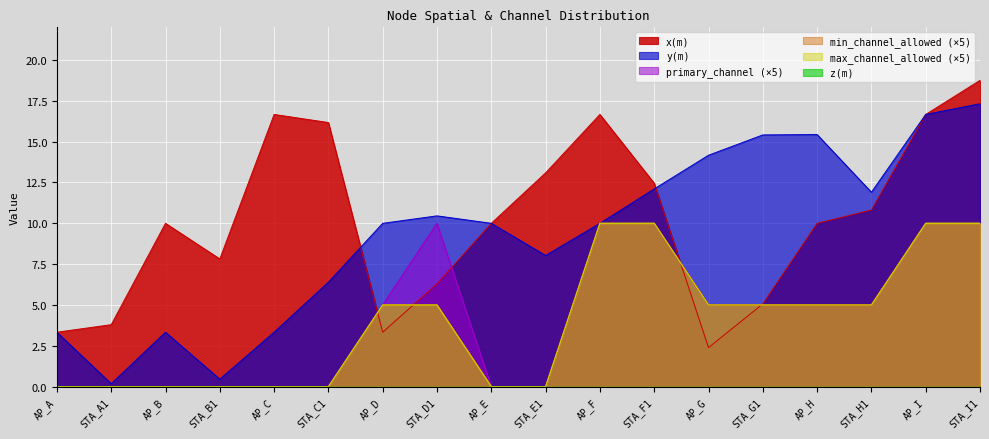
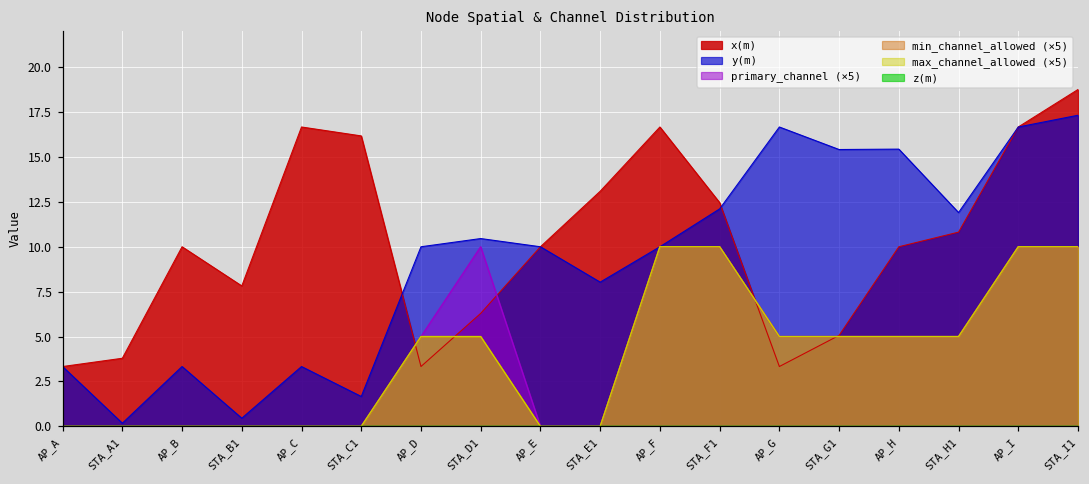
y(m), STA_C1: 6.4 -> 1.7
x(m), AP_G: 2.4 -> 3.3
y(m), AP_G: 14.2 -> 16.7
